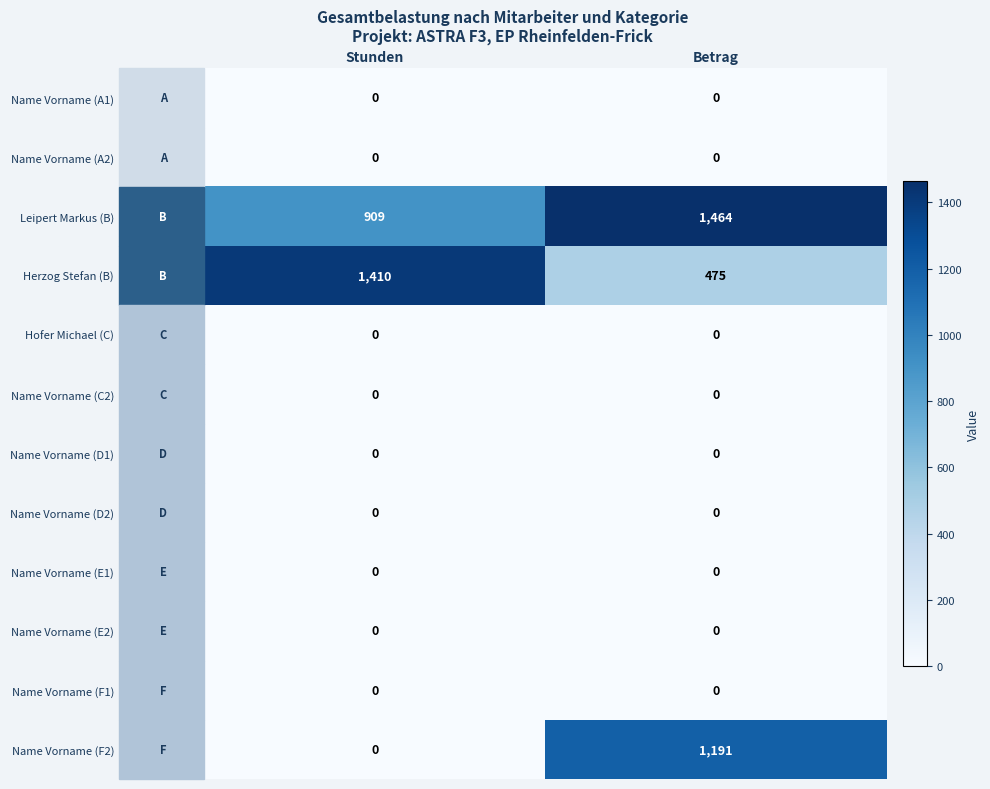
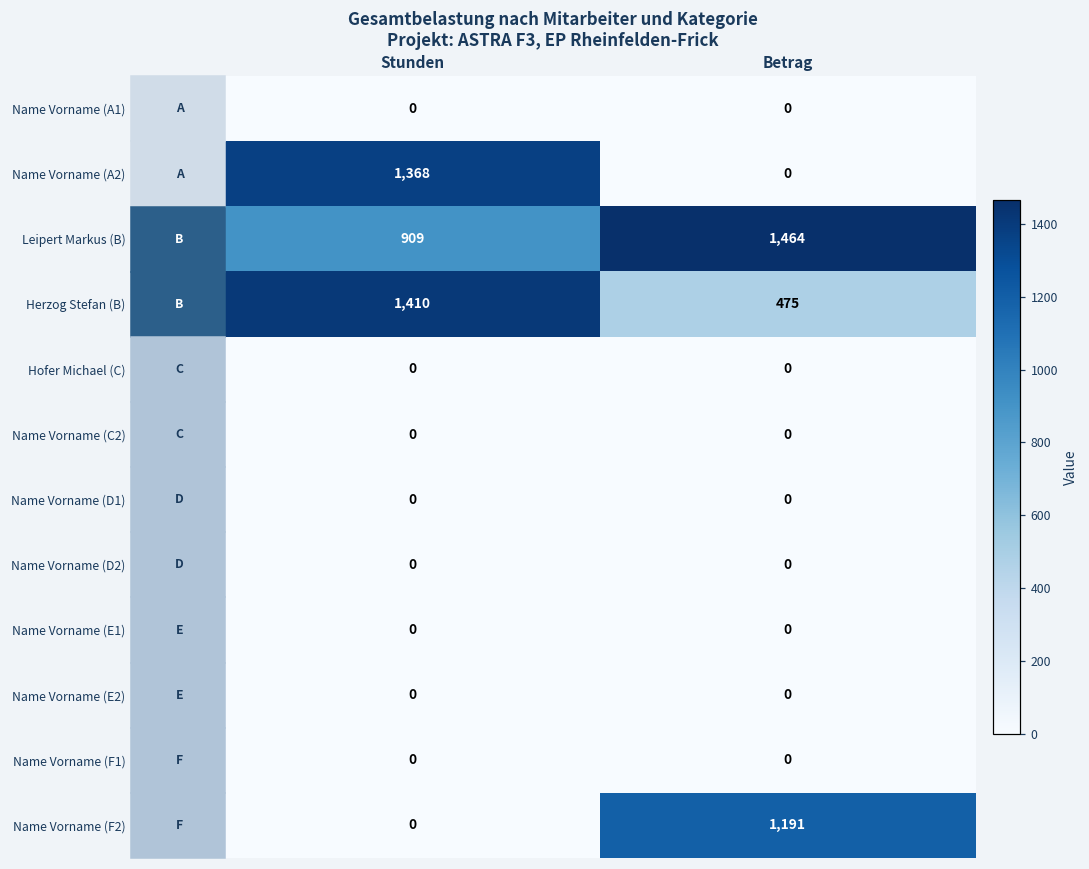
Name Vorname (A2), Stunden: 0 -> 1,368
